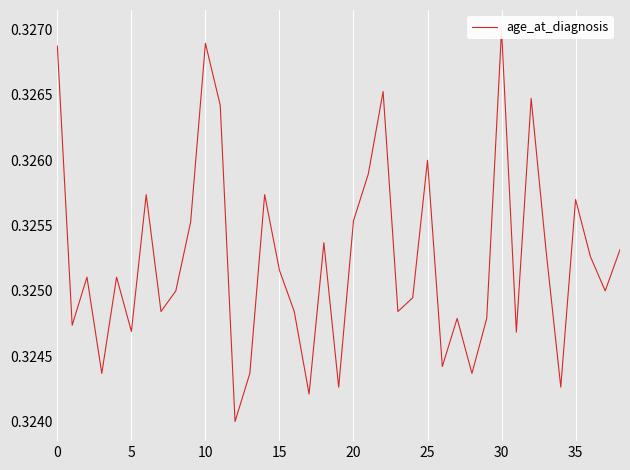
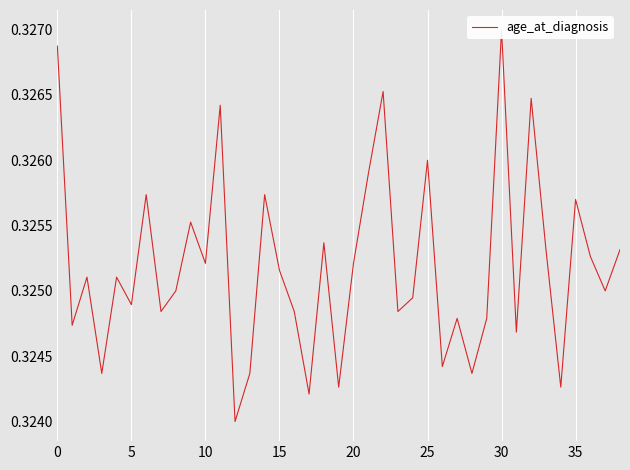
5: 0.32469 -> 0.32489
10: 0.32689 -> 0.32521
20: 0.32554 -> 0.32521
